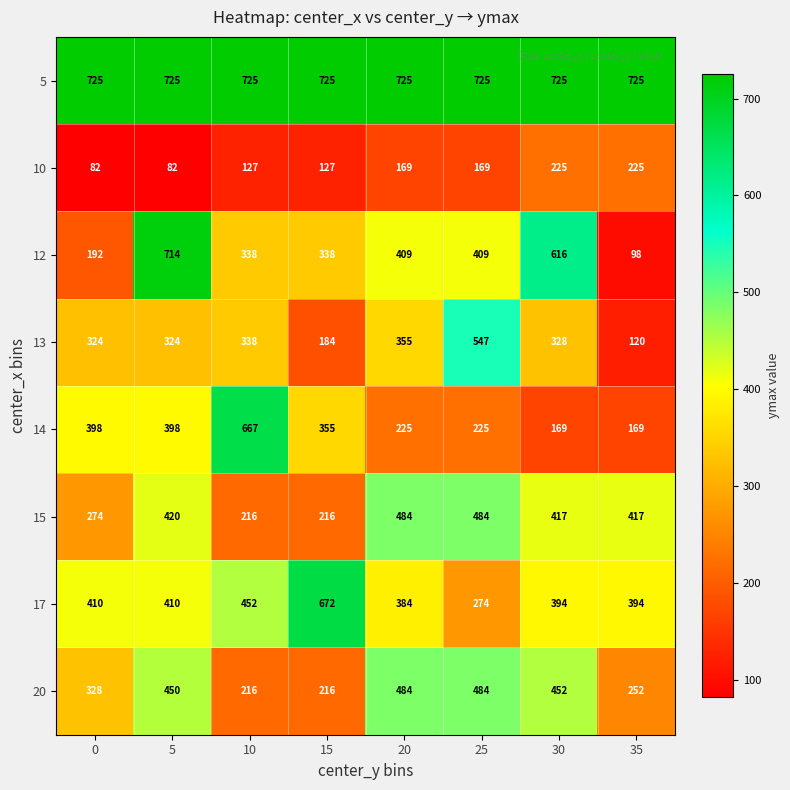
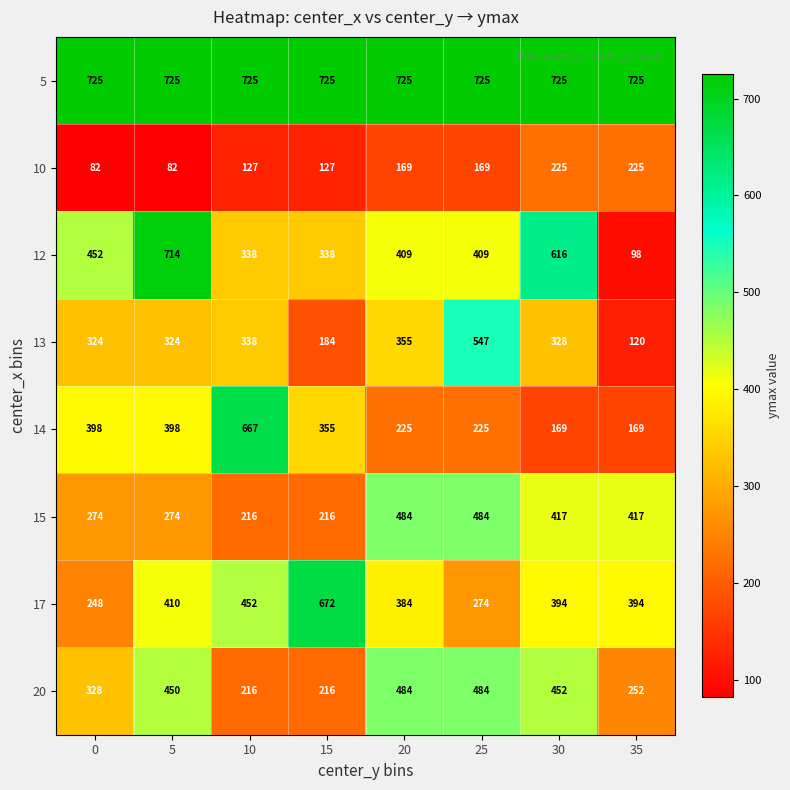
12, 0: 192 -> 452
15, 5: 420 -> 274
17, 0: 410 -> 248
